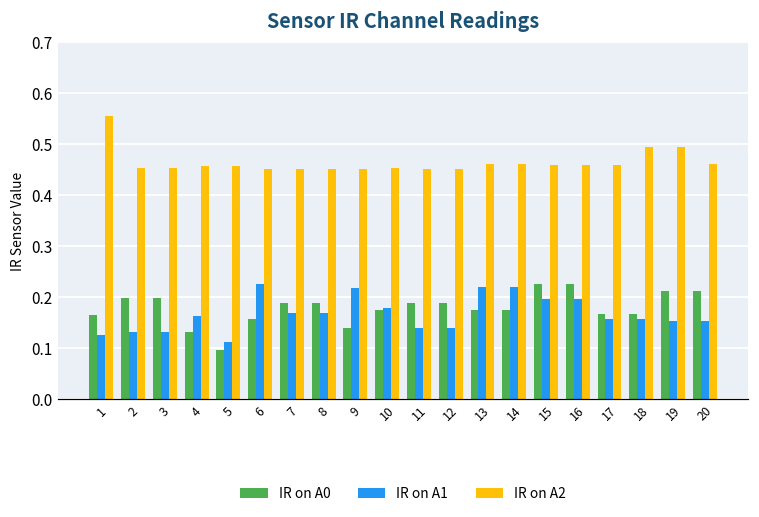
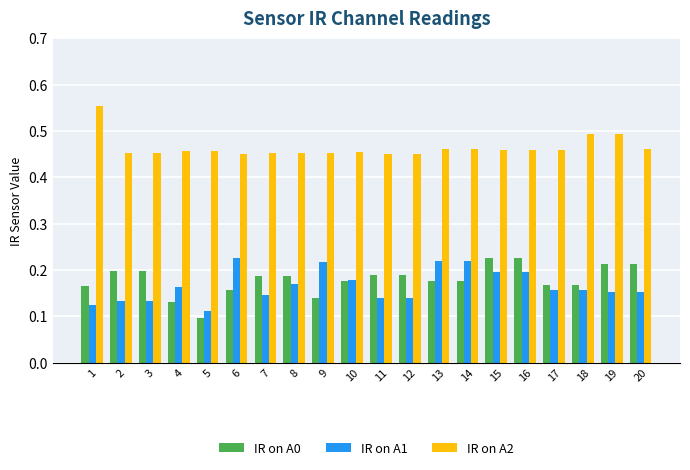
IR on A1, 7: 0.17 -> 0.15
